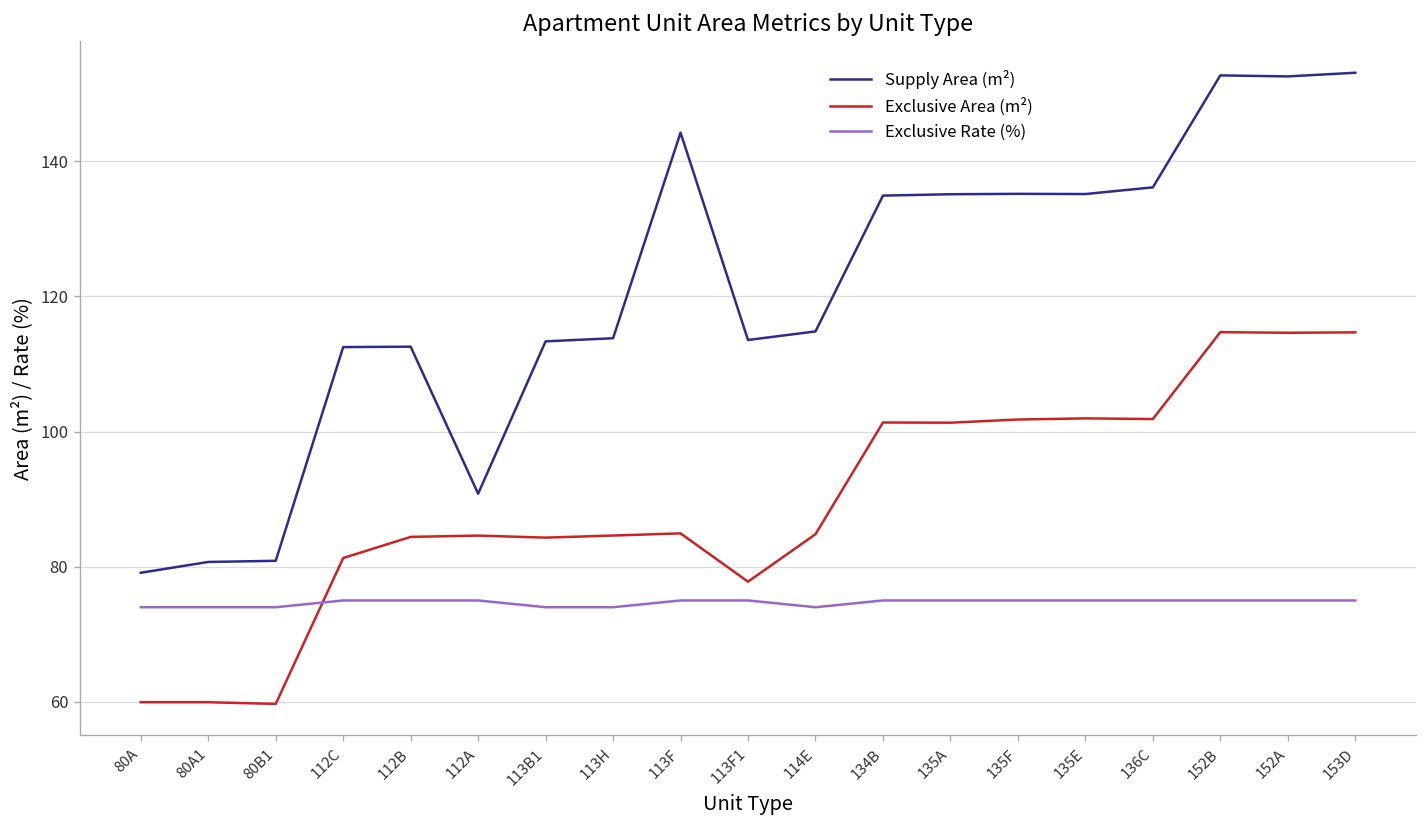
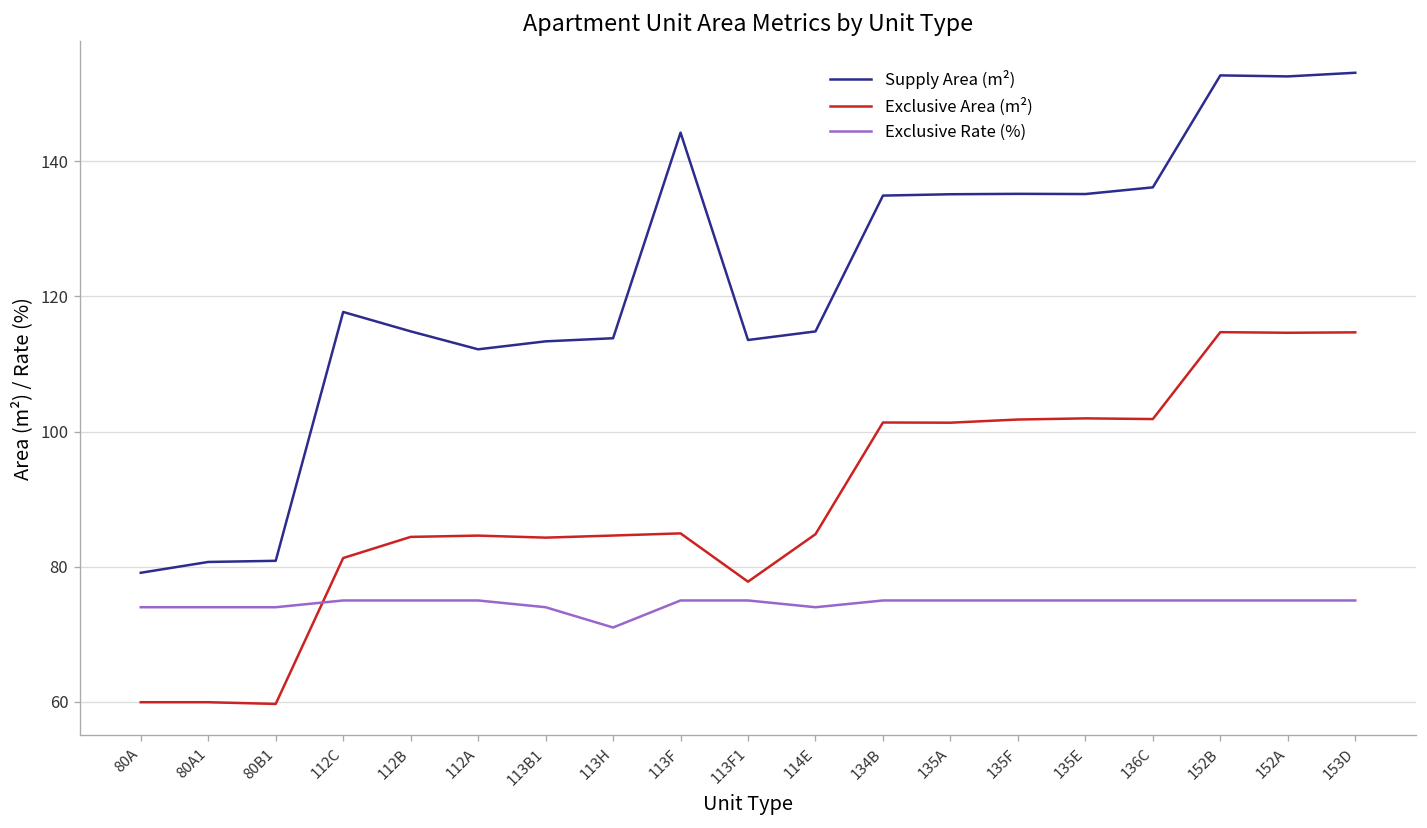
Supply Area (m²), 112C: 113 -> 118
Supply Area (m²), 112B: 113 -> 115
Supply Area (m²), 112A: 91 -> 112
Exclusive Rate (%), 113H: 74 -> 71
